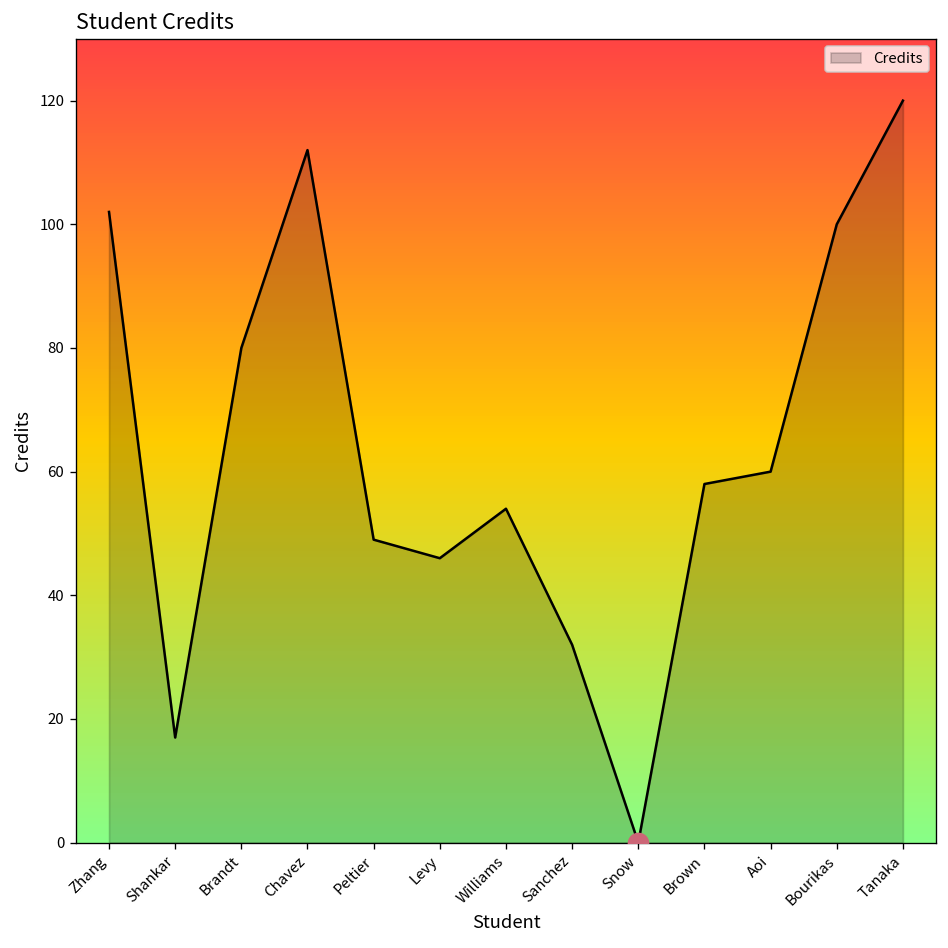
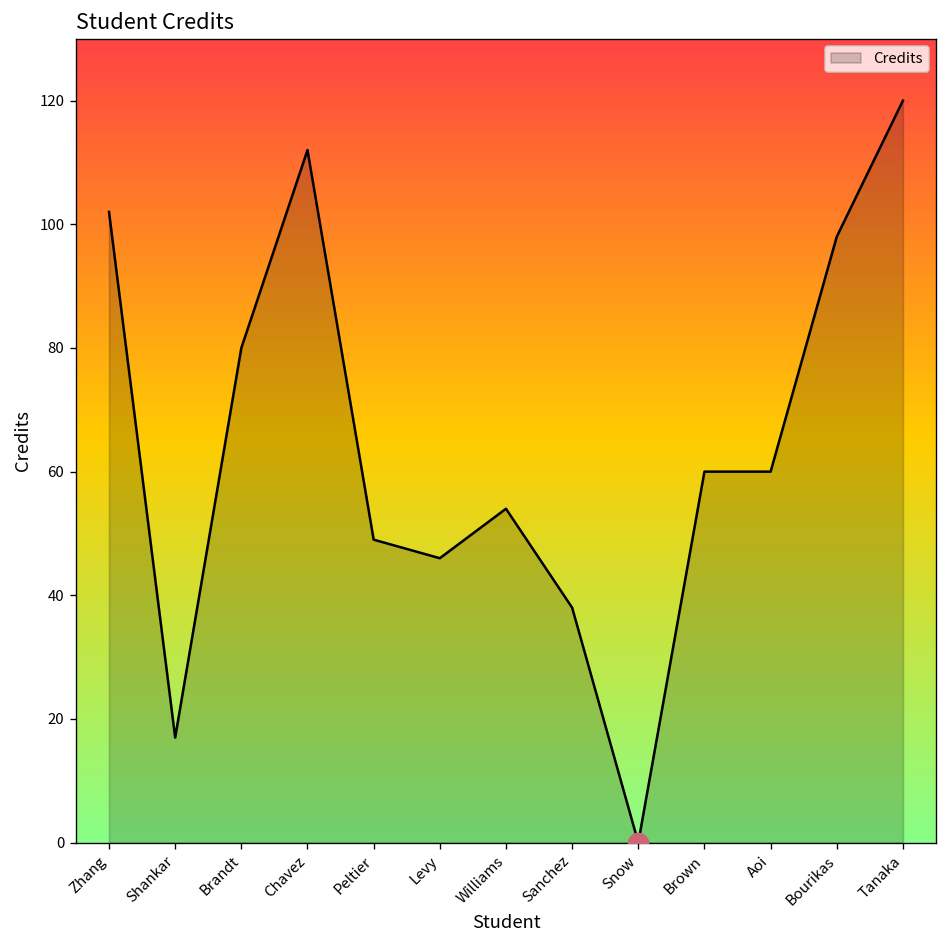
Credits, Sanchez: 32 -> 38
Credits, Brown: 58 -> 60
Credits, Bourikas: 100 -> 98
